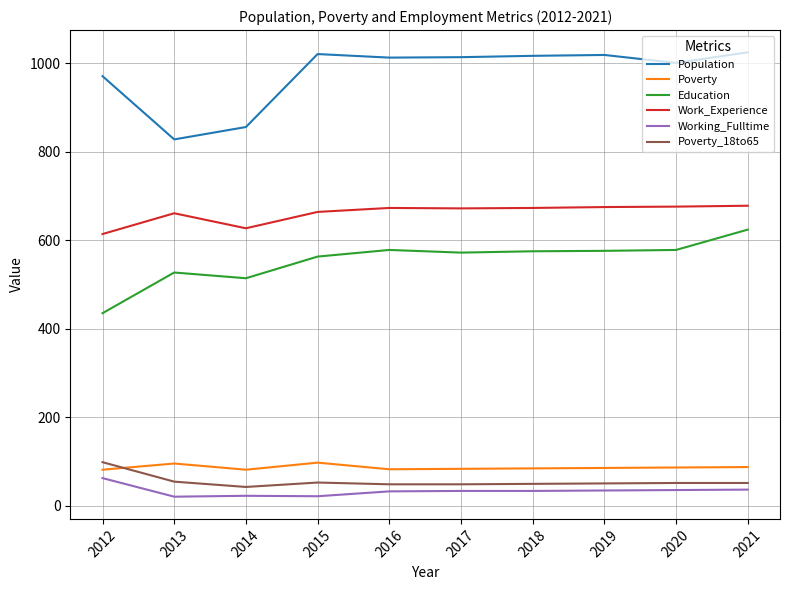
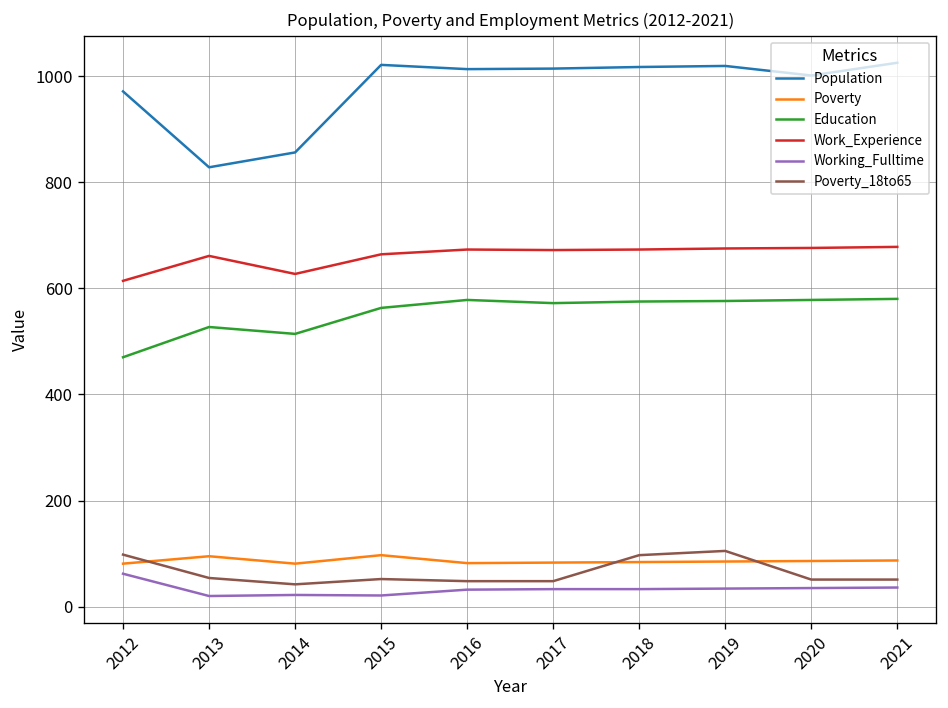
Education, 2012: 440 -> 470
Poverty_18to65, 2018: 50 -> 100
Poverty_18to65, 2019: 50 -> 110
Education, 2021: 620 -> 580
